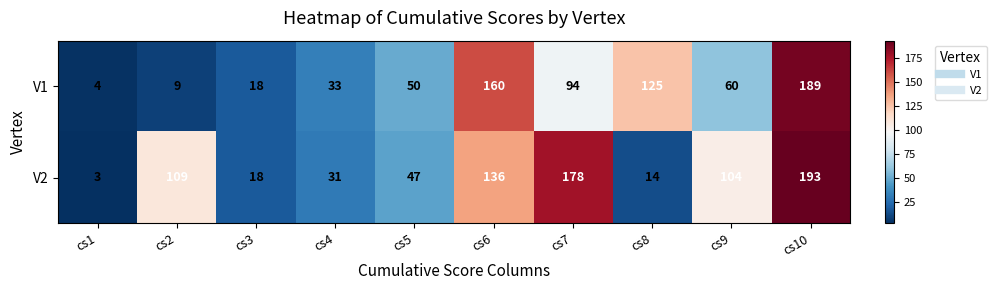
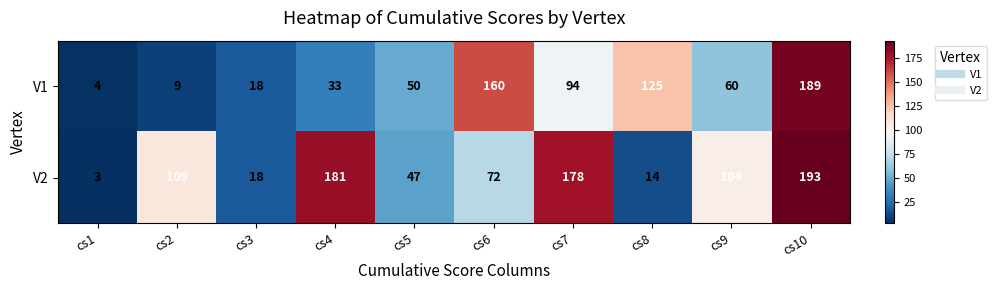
V2, cs4: 31 -> 181
V2, cs6: 136 -> 72
